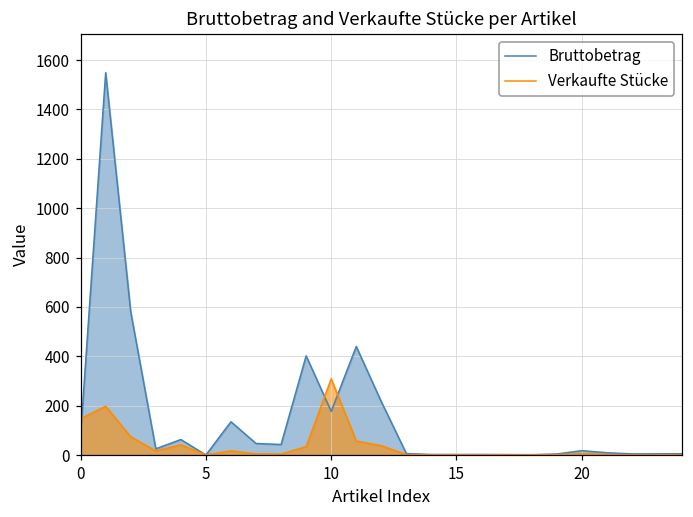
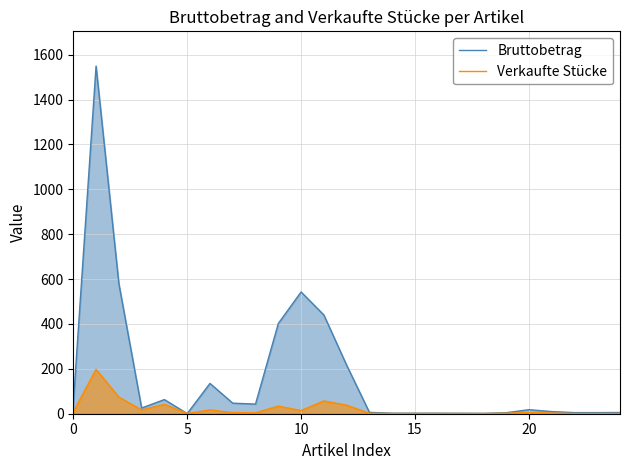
Bruttobetrag, 0: 80 -> 40
Verkaufte Stücke, 0: 150 -> 10
Bruttobetrag, 10: 180 -> 540
Verkaufte Stücke, 10: 310 -> 10
